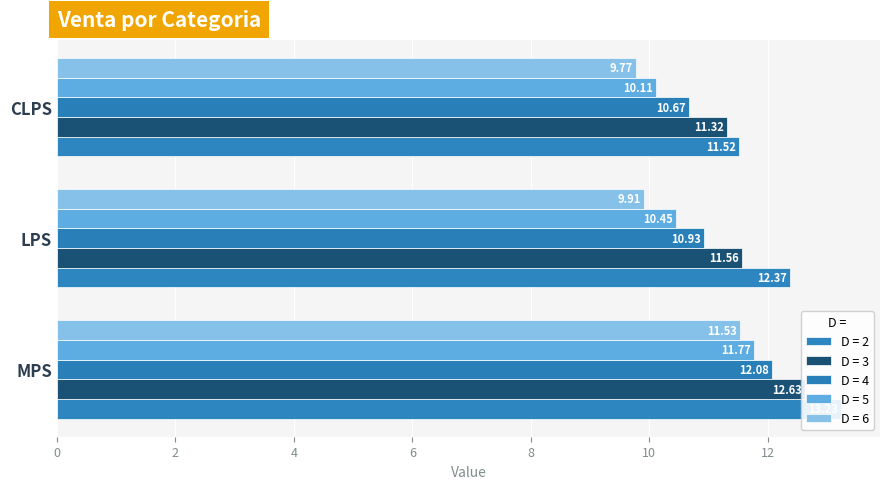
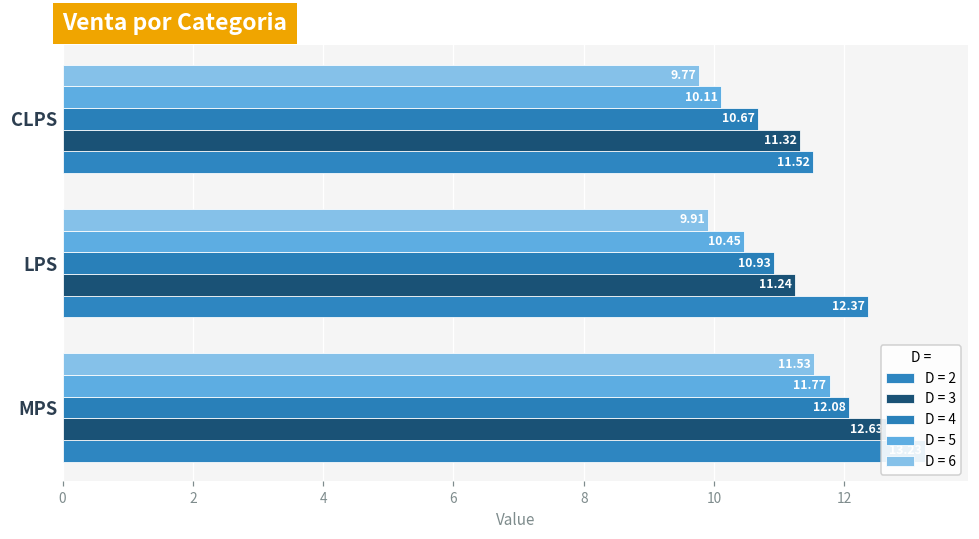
D = 3, LPS: 11.56 -> 11.24
